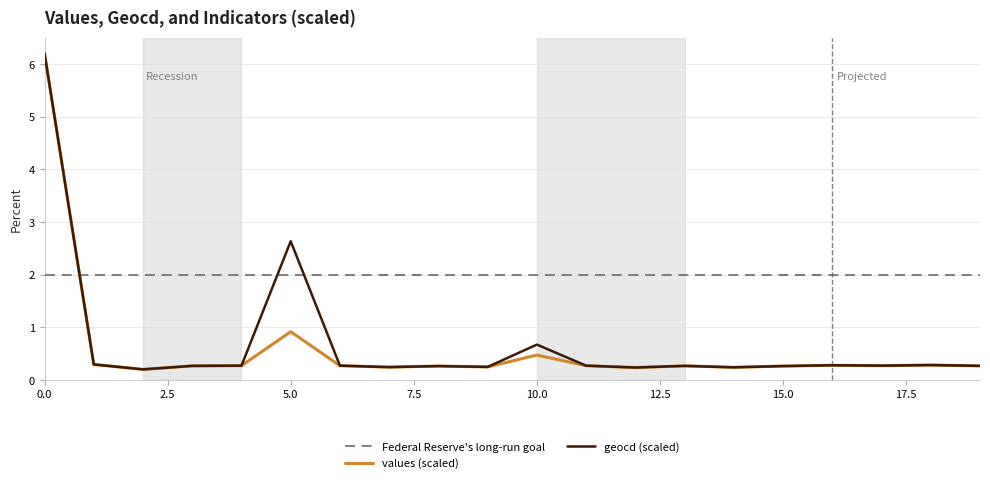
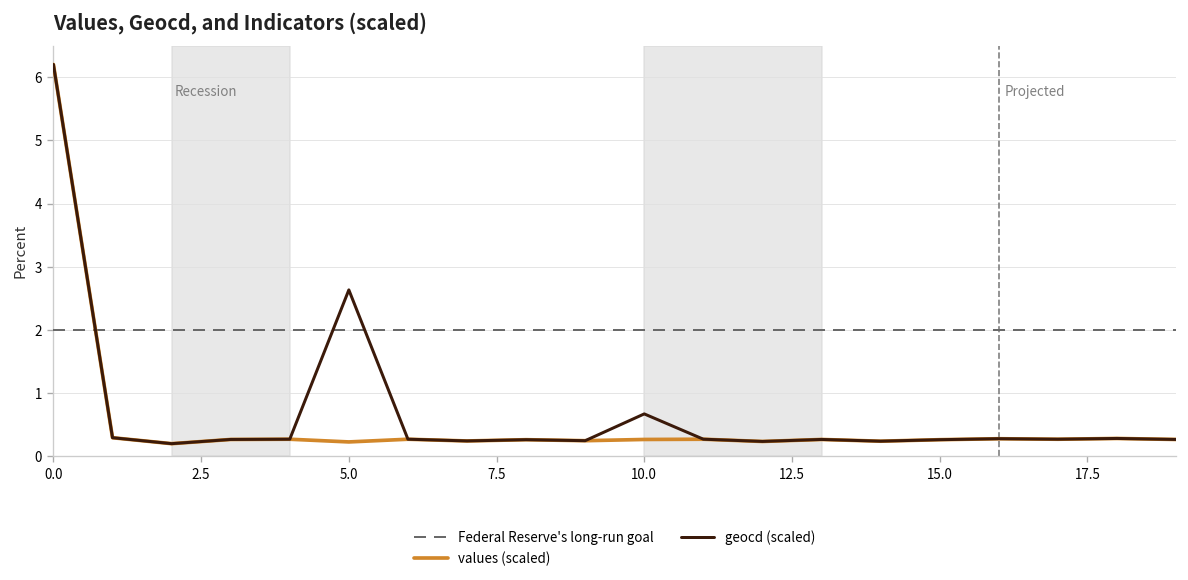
values (scaled), 5.0: 0.9 -> 0.2
values (scaled), 10.0: 0.5 -> 0.3
